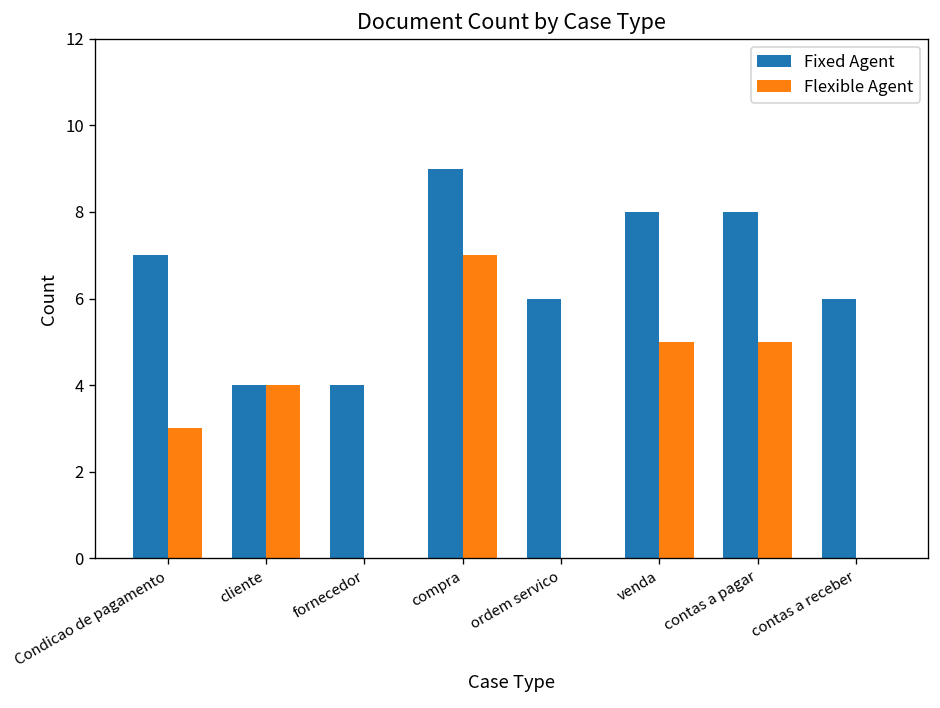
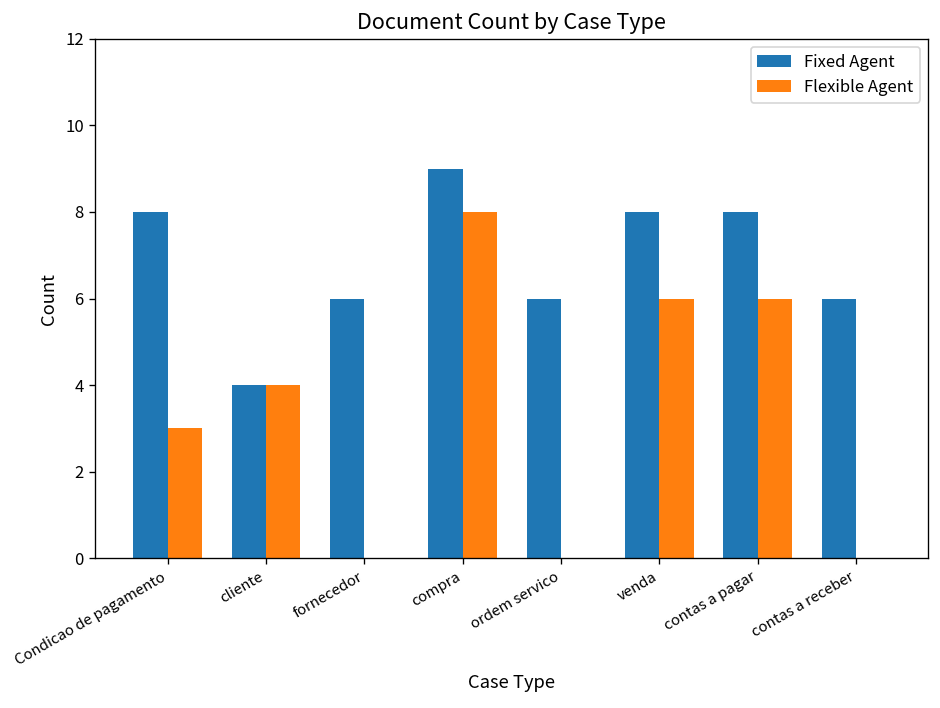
Fixed Agent, Condicao de pagamento: 7 -> 8
Fixed Agent, fornecedor: 4 -> 6
Flexible Agent, compra: 7 -> 8
Flexible Agent, venda: 5 -> 6
Flexible Agent, contas a pagar: 5 -> 6
